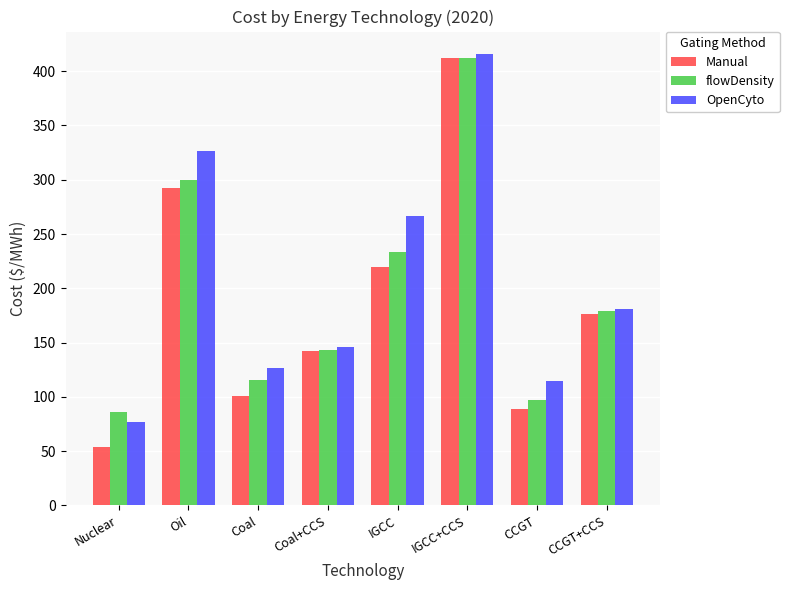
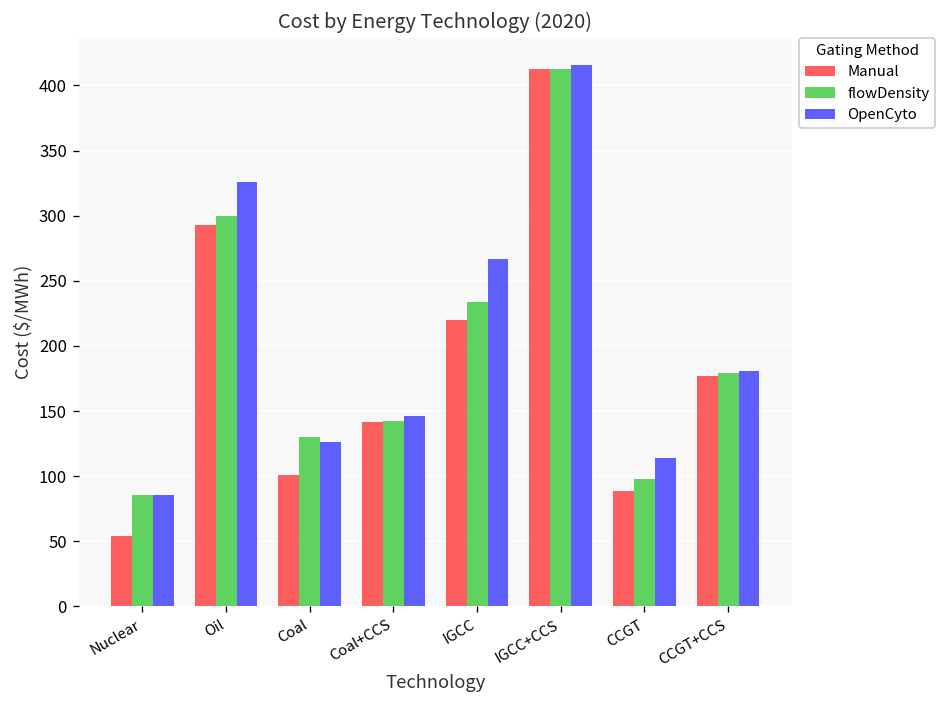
OpenCyto, Nuclear: 76 -> 86
flowDensity, Coal: 116 -> 130
